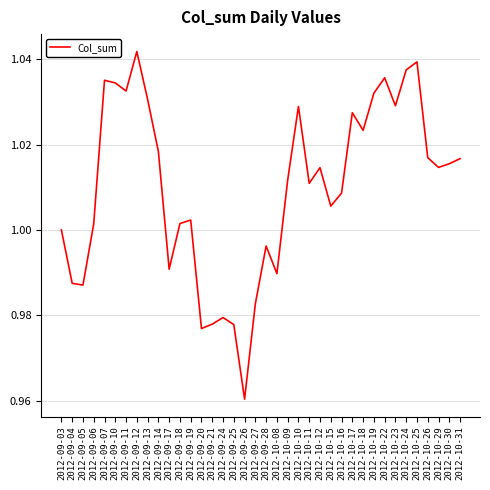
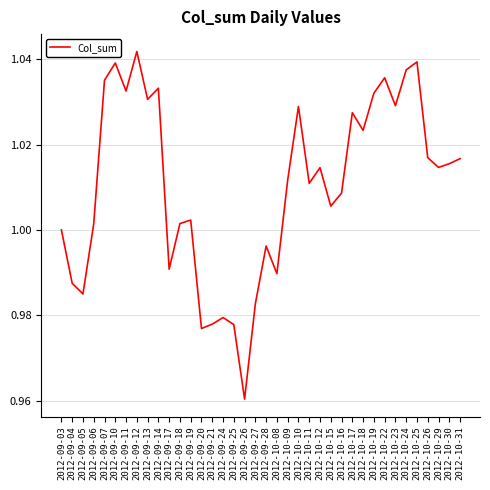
2012-09-05: 0.987 -> 0.985
2012-09-10: 1.034 -> 1.039
2012-09-14: 1.018 -> 1.033
